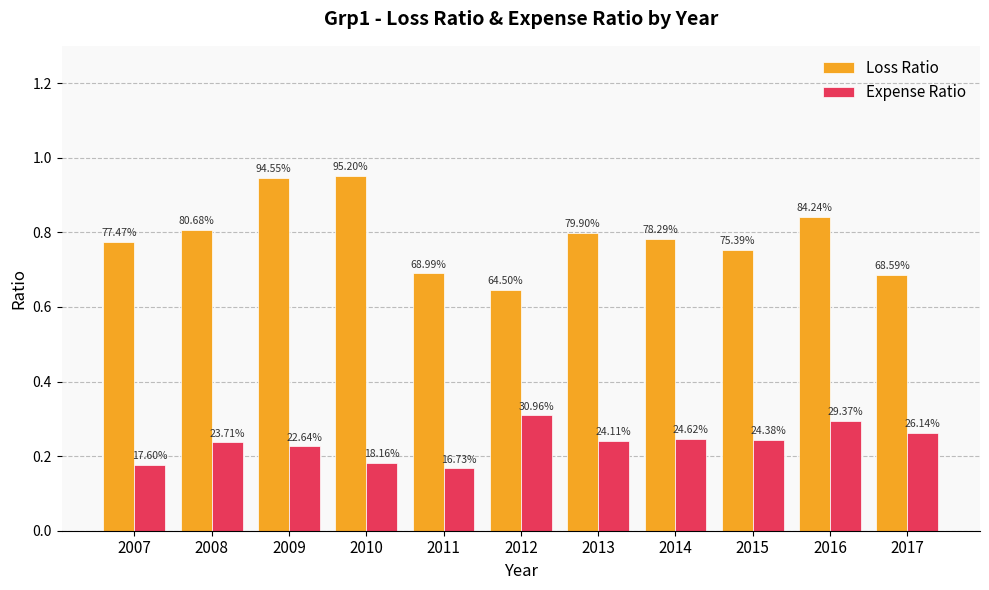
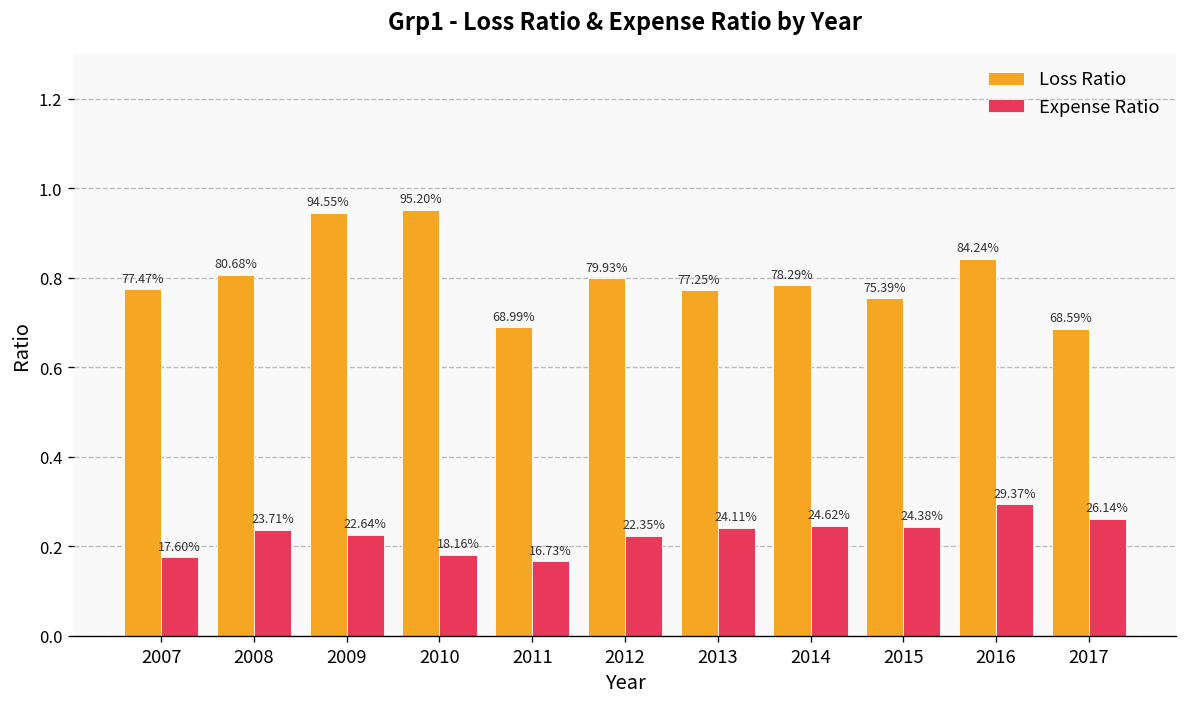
Loss Ratio, 2012: 64.50% -> 79.93%
Expense Ratio, 2012: 30.96% -> 22.35%
Loss Ratio, 2013: 79.90% -> 77.25%
